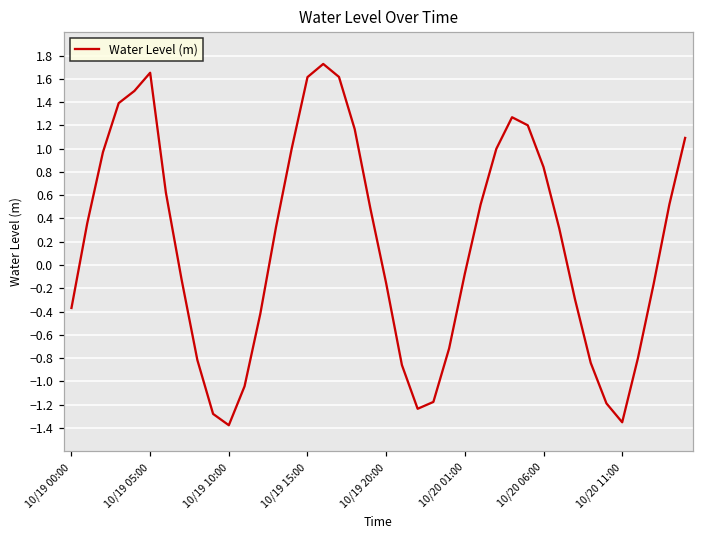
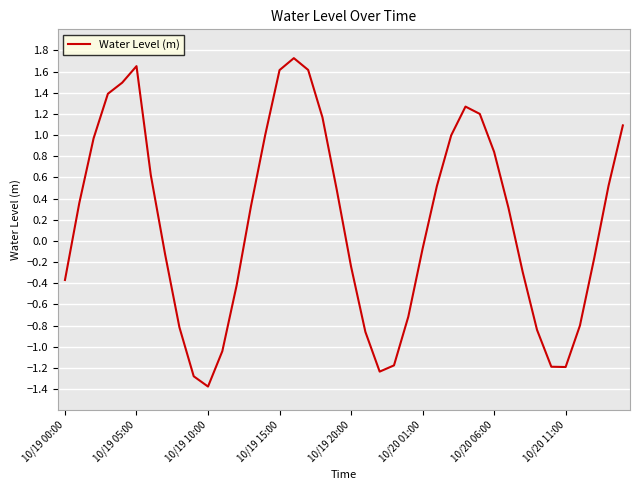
10/19 20:00: -0.16 -> -0.24
10/20 11:00: -1.35 -> -1.19
